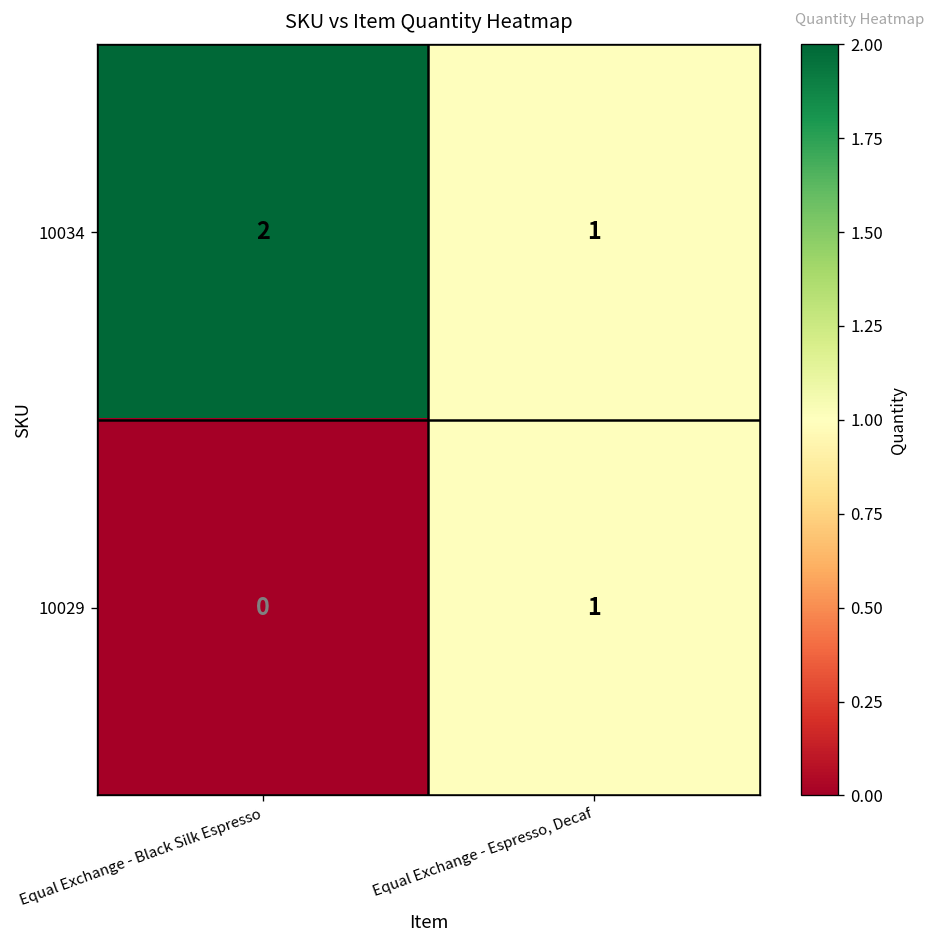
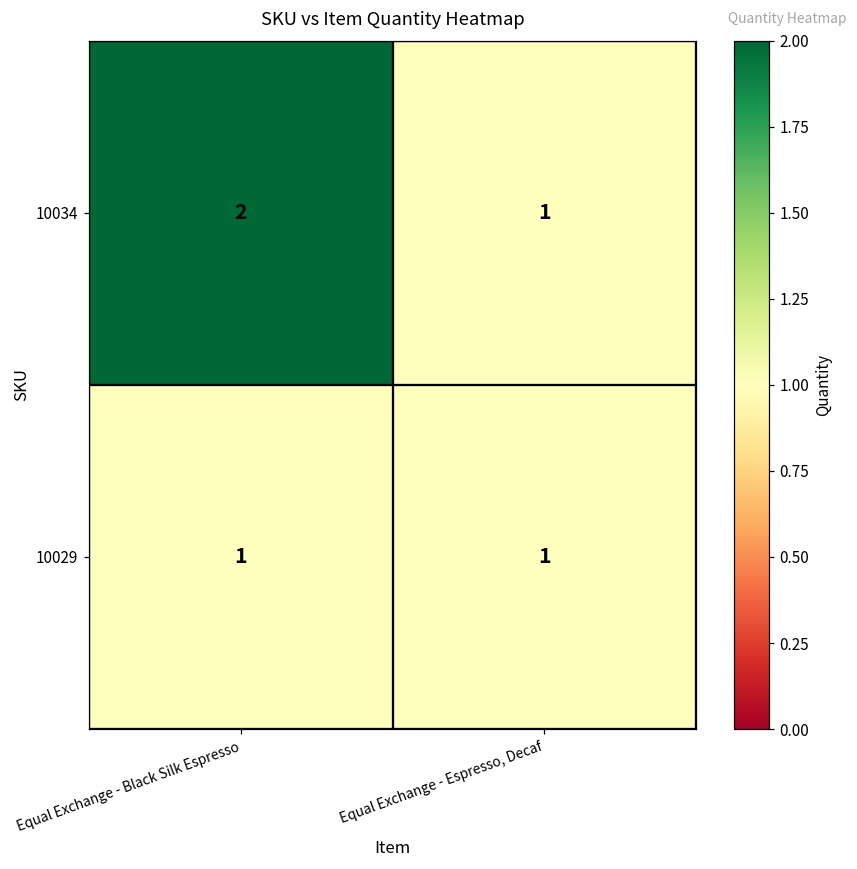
10029, Equal Exchange - Black Silk Espresso: 0 -> 1
